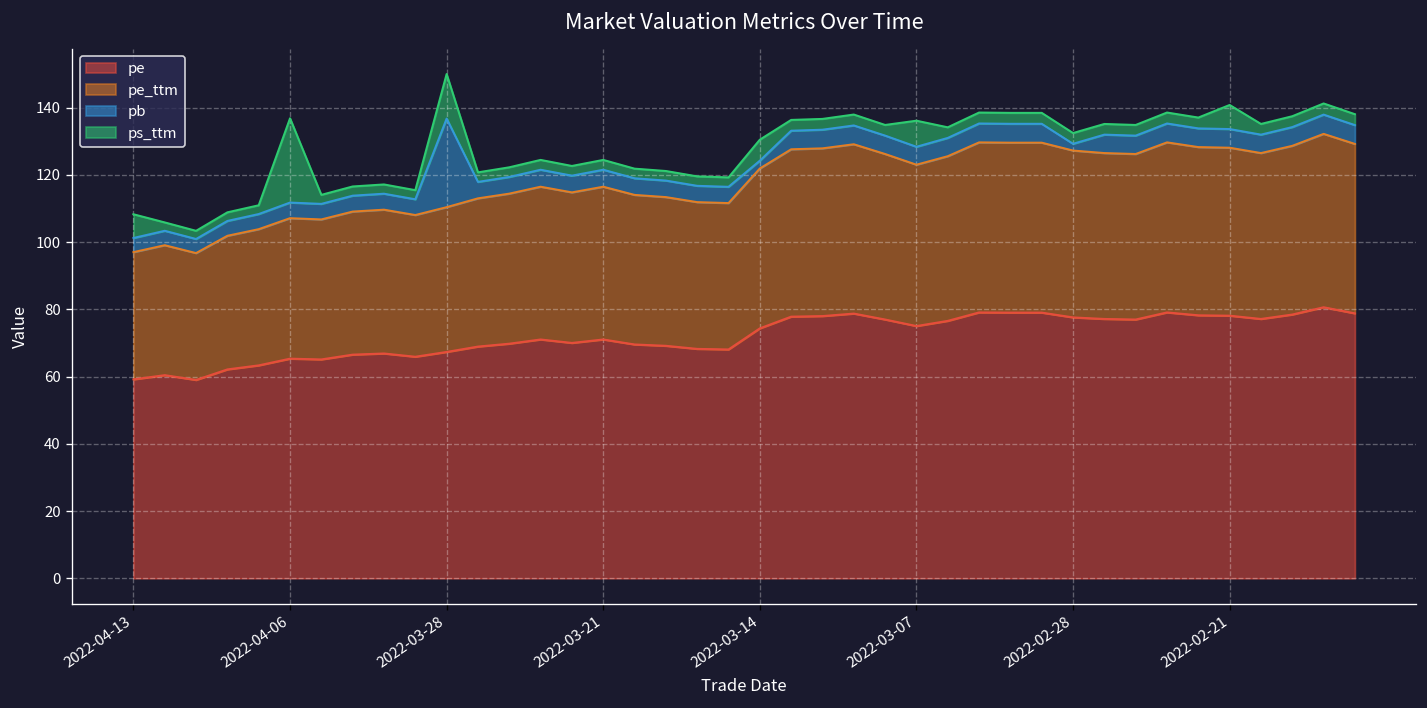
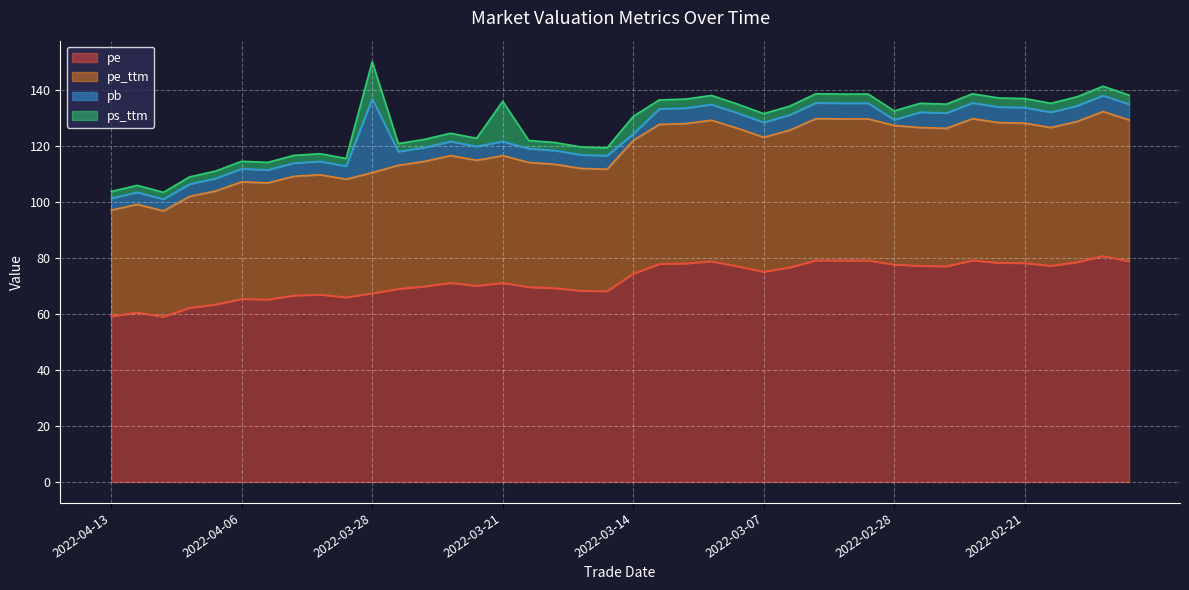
ps_ttm, 2022-04-13: 7 -> 2
ps_ttm, 2022-04-06: 25 -> 3
ps_ttm, 2022-03-21: 3 -> 14
ps_ttm, 2022-03-07: 8 -> 3
ps_ttm, 2022-02-21: 7 -> 3
